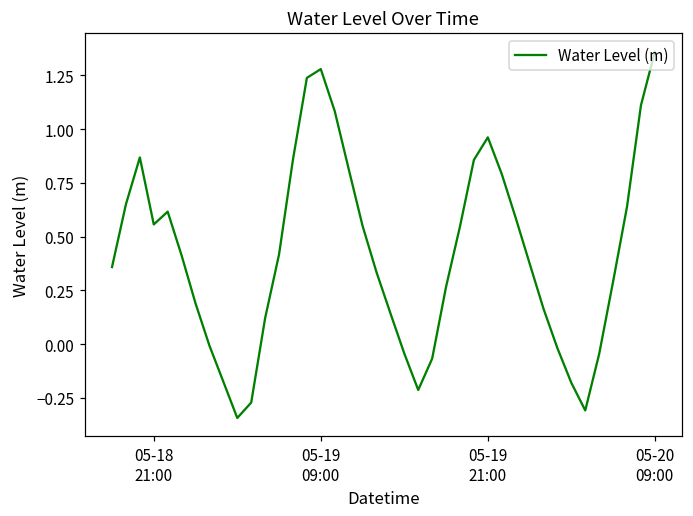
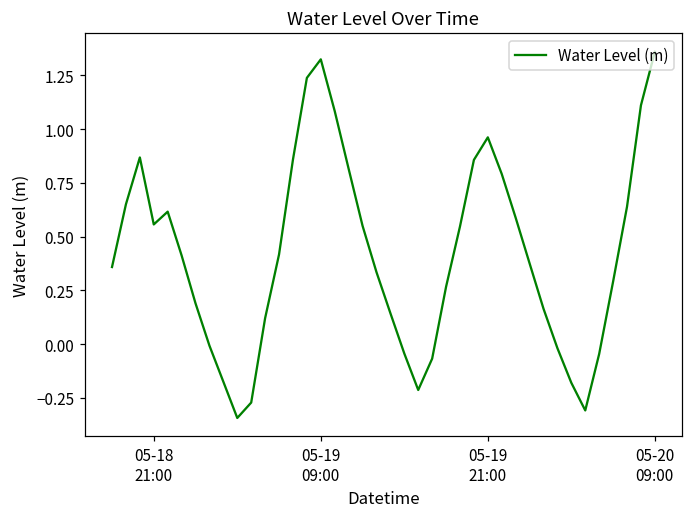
05-19 09:00: 1.28 -> 1.32
